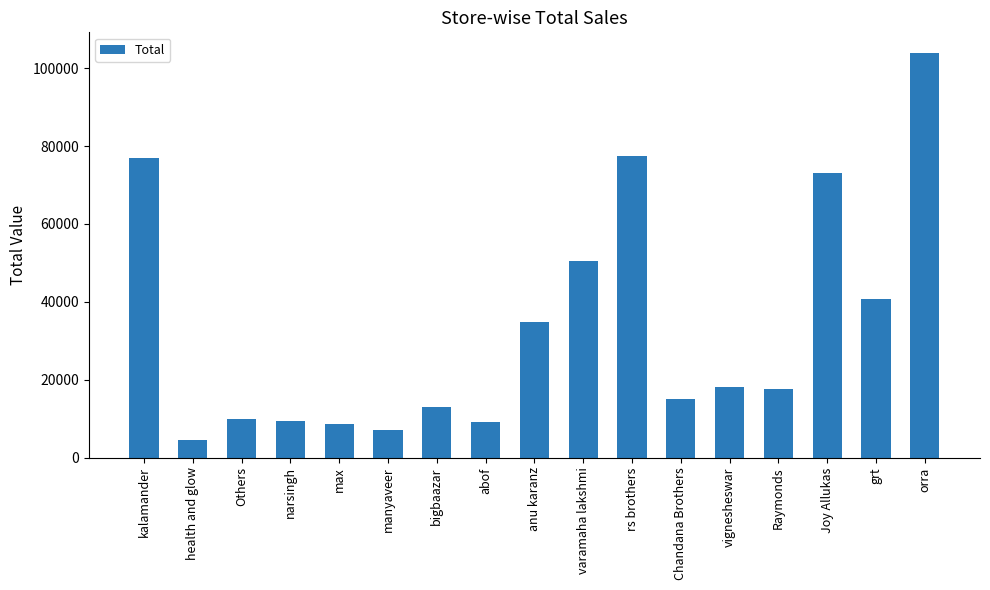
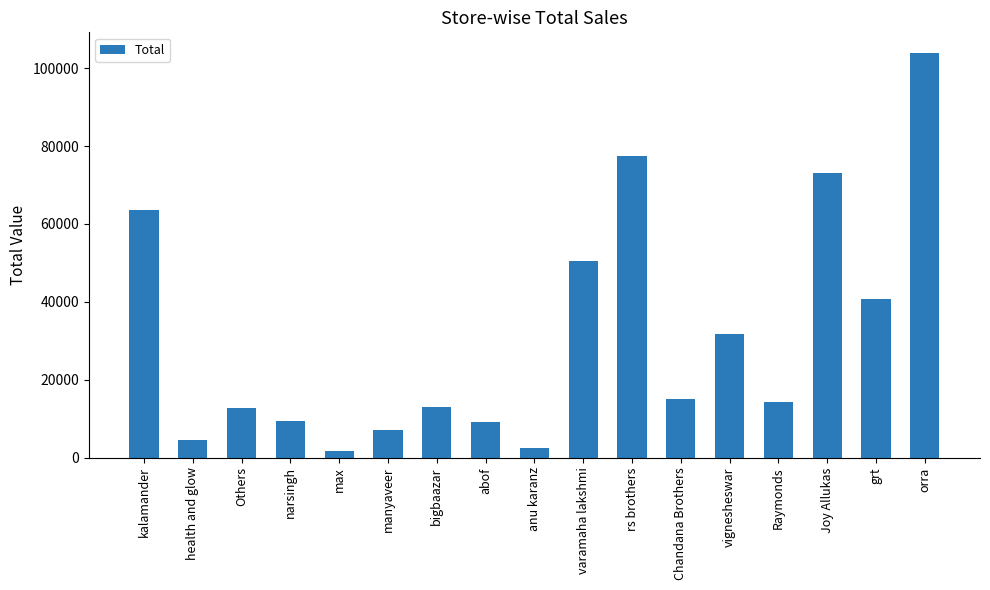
kalamander: 77000 -> 64000
Others: 10000 -> 13000
max: 9000 -> 2000
anu karanz: 35000 -> 3000
vignesheswar: 18000 -> 32000
Raymonds: 18000 -> 14000
